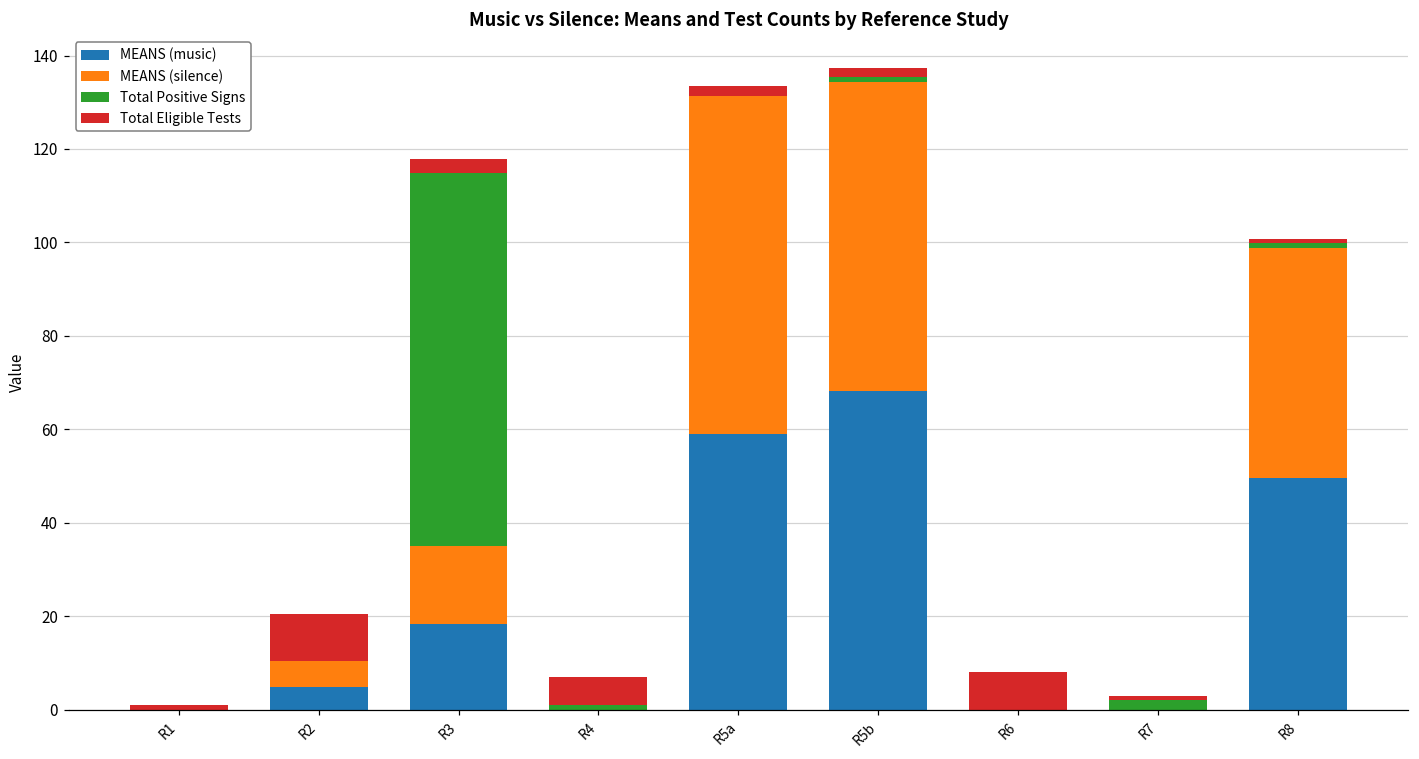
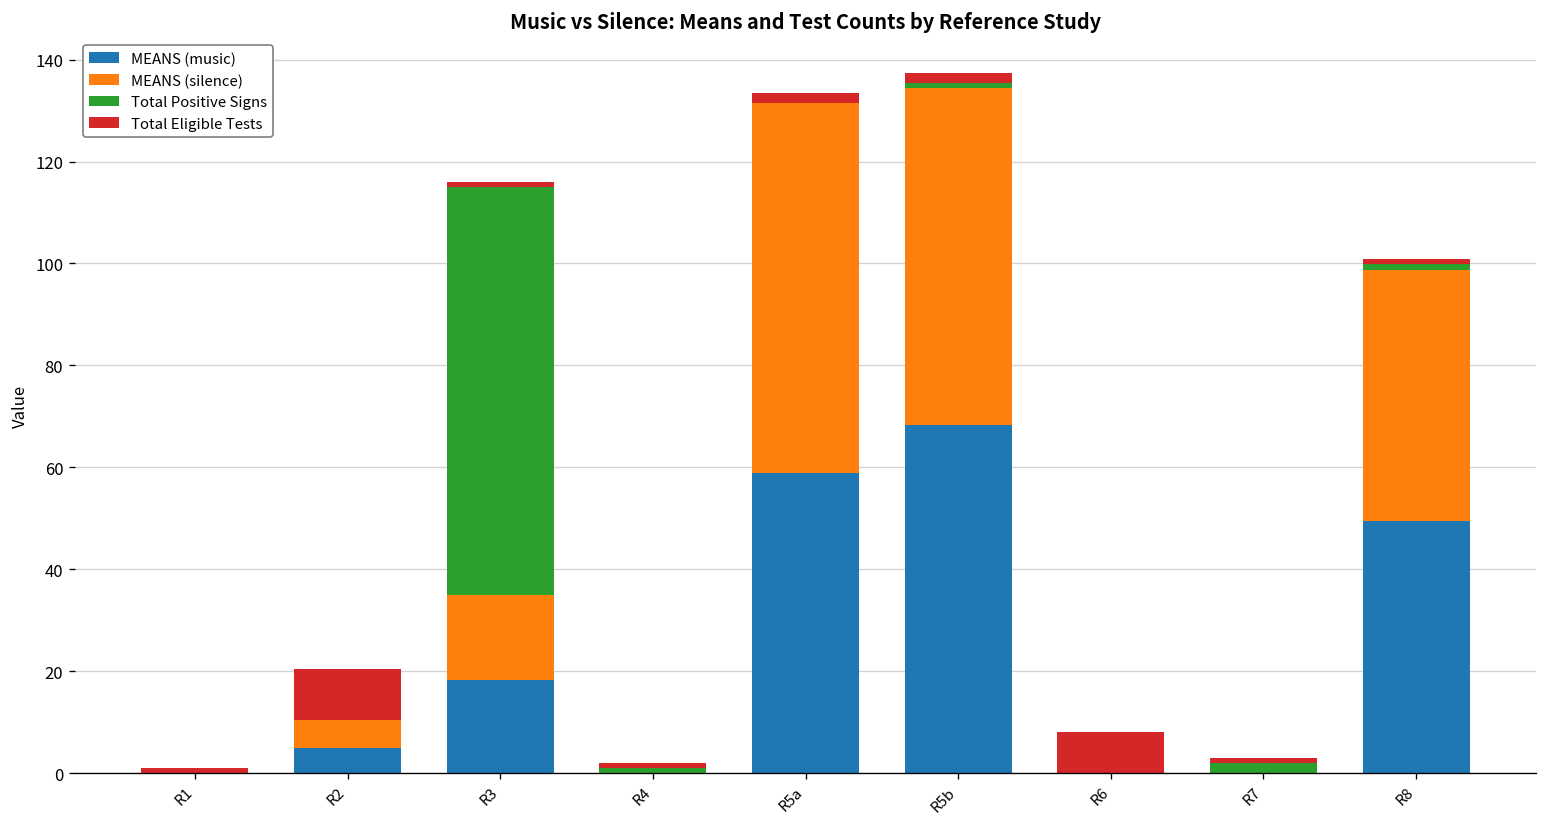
Total Eligible Tests, R3: 3 -> 1
Total Eligible Tests, R4: 6 -> 1
